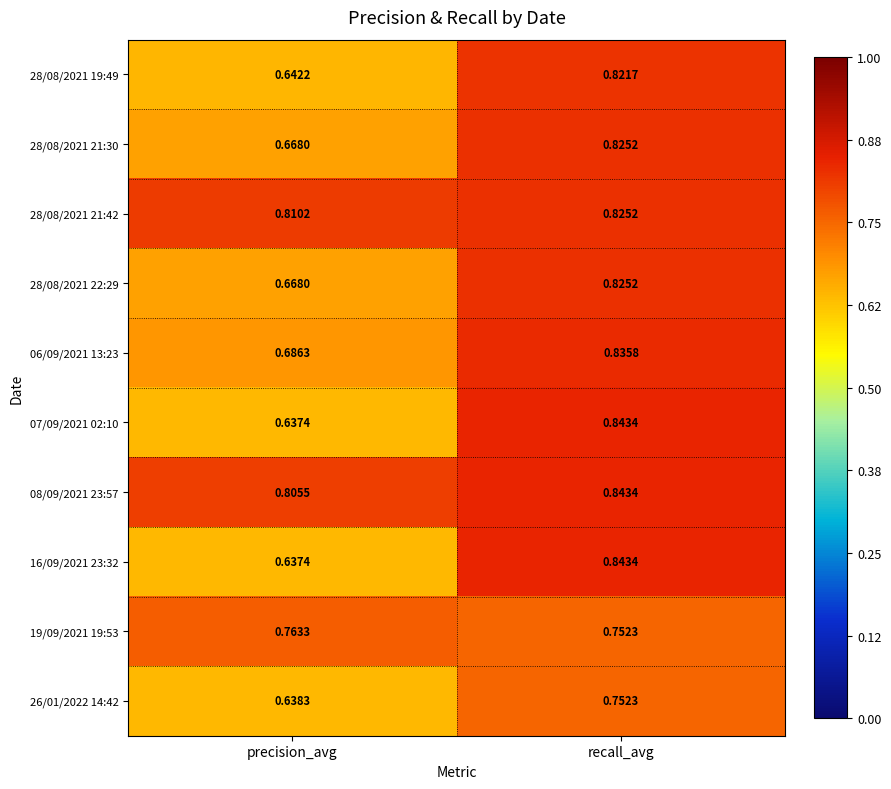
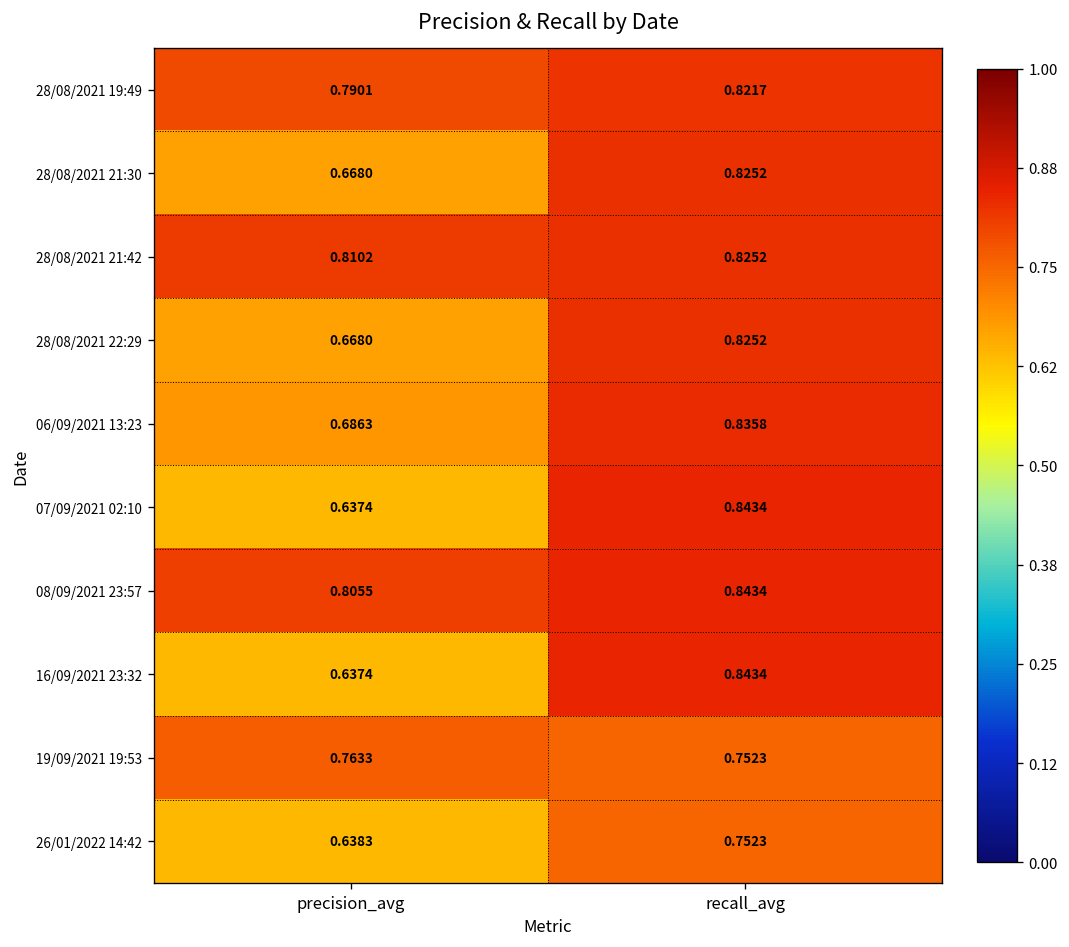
28/08/2021 19:49, precision_avg: 0.6422 -> 0.7901
